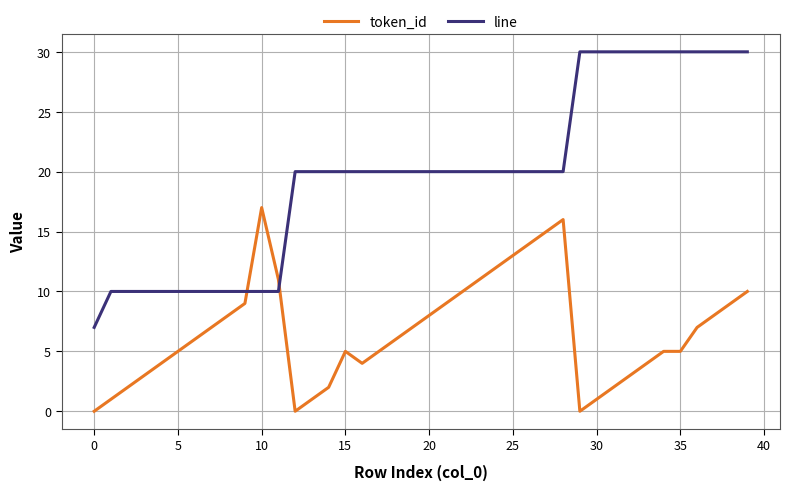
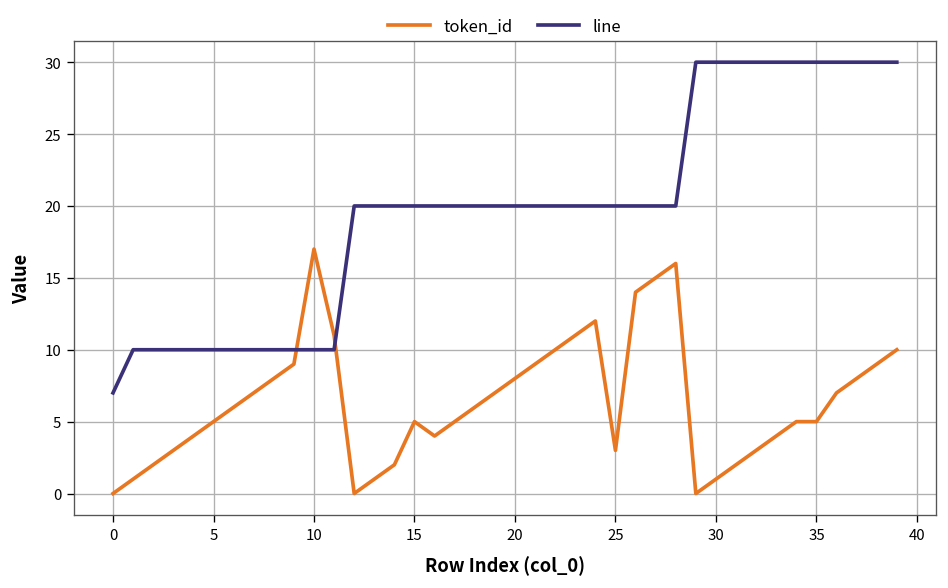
token_id, 25: 13 -> 3
